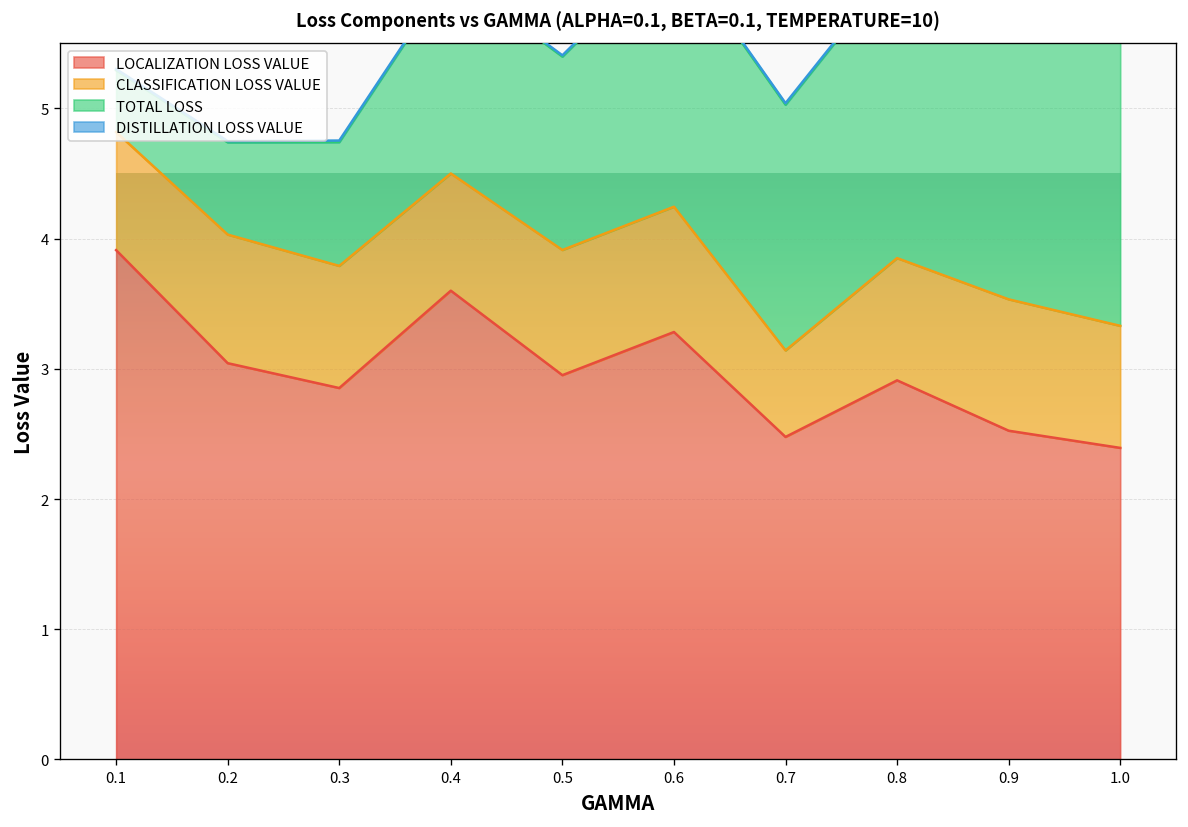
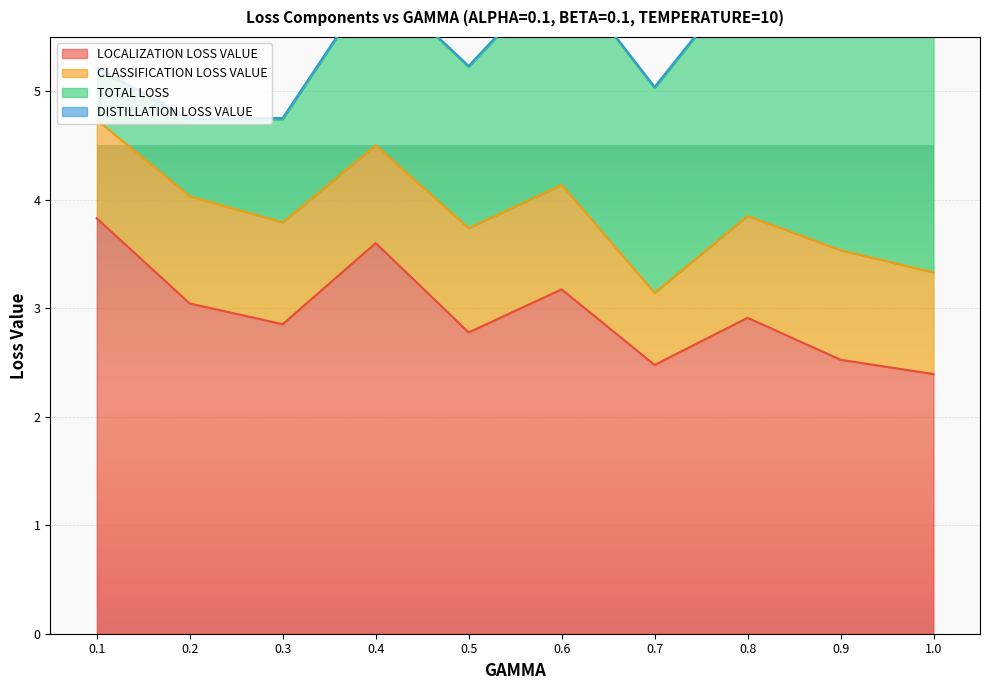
LOCALIZATION LOSS VALUE, 0.1: 3.91 -> 3.83
LOCALIZATION LOSS VALUE, 0.5: 2.95 -> 2.78
LOCALIZATION LOSS VALUE, 0.6: 3.28 -> 3.17
